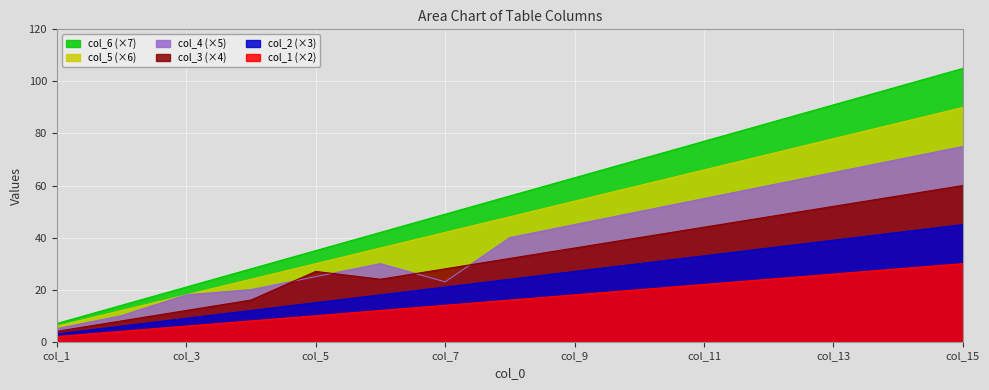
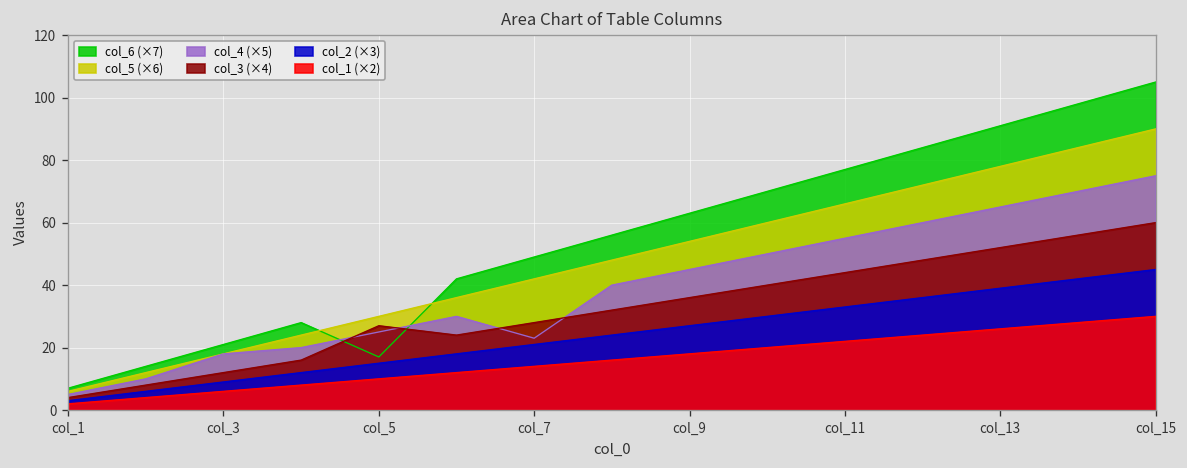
col_6 (×7), col_5: 35 -> 17
